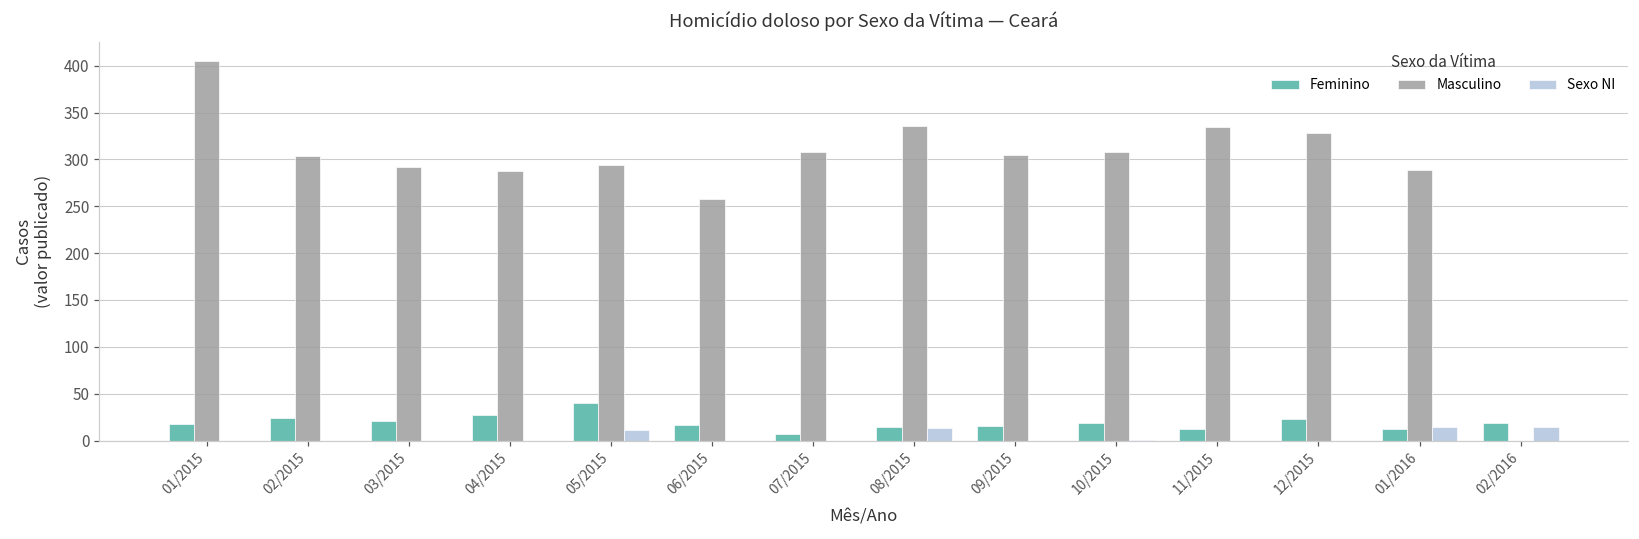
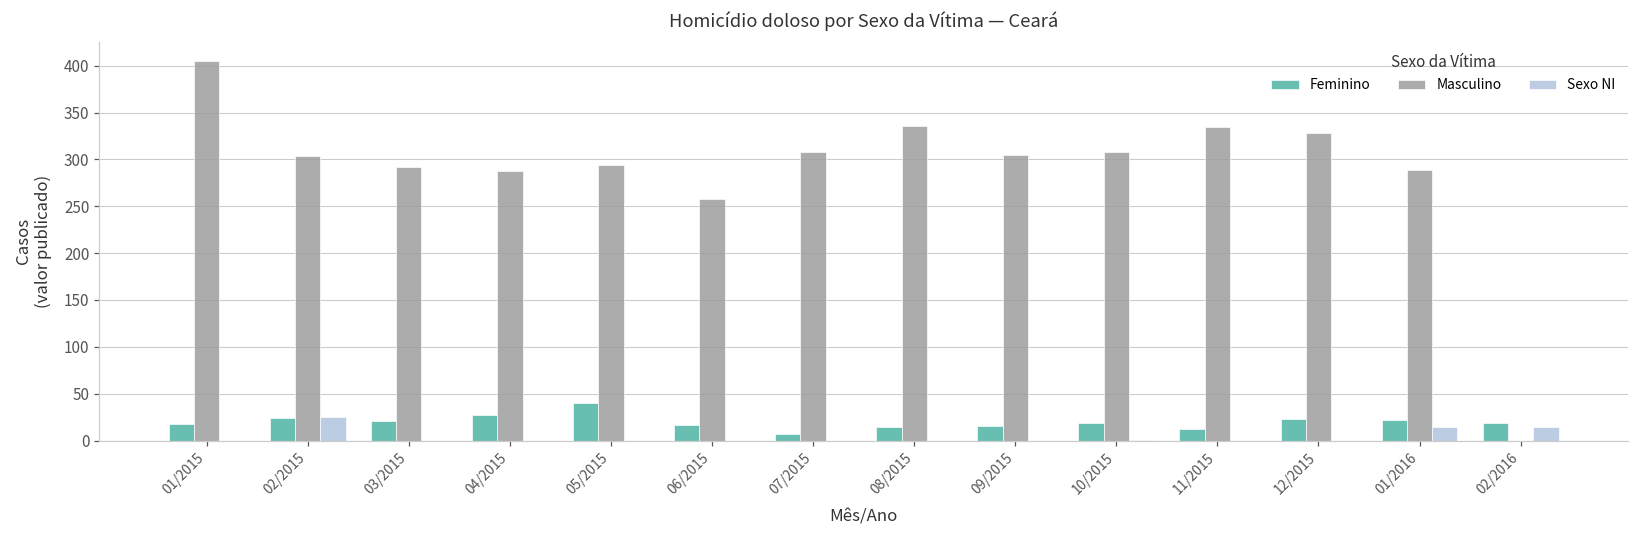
Sexo NI, 02/2015: 0 -> 30
Sexo NI, 05/2015: 10 -> 0
Sexo NI, 08/2015: 10 -> 0
Feminino, 01/2016: 10 -> 20
